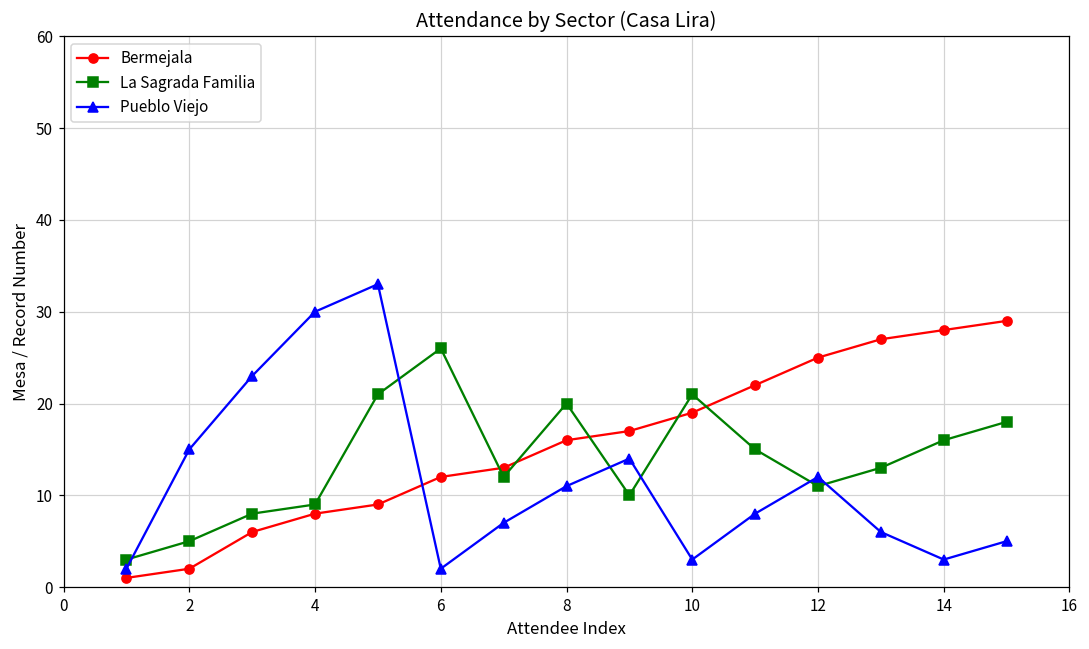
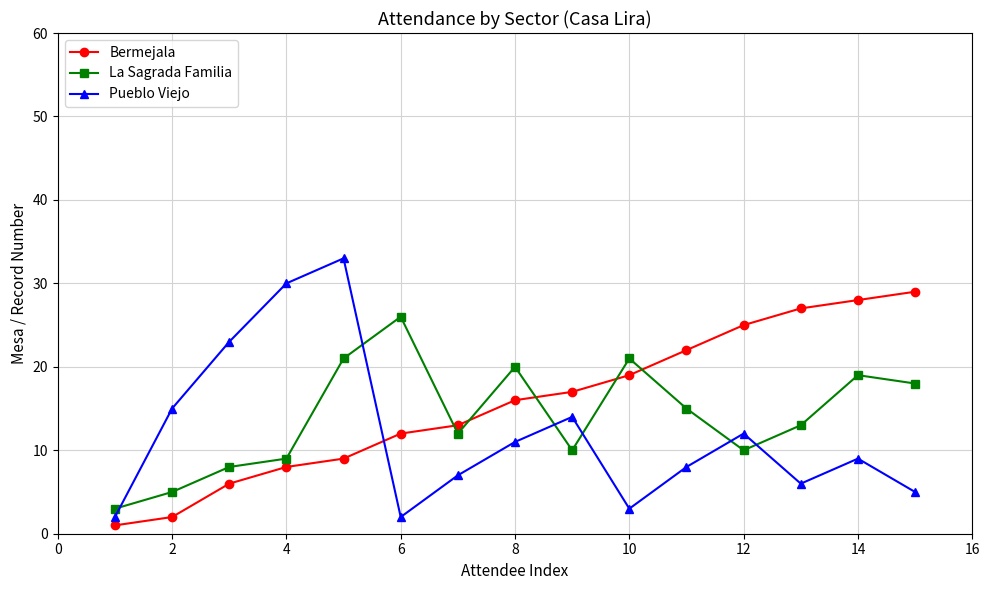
La Sagrada Familia, 12: 11 -> 10
La Sagrada Familia, 14: 16 -> 19
Pueblo Viejo, 14: 3 -> 9
